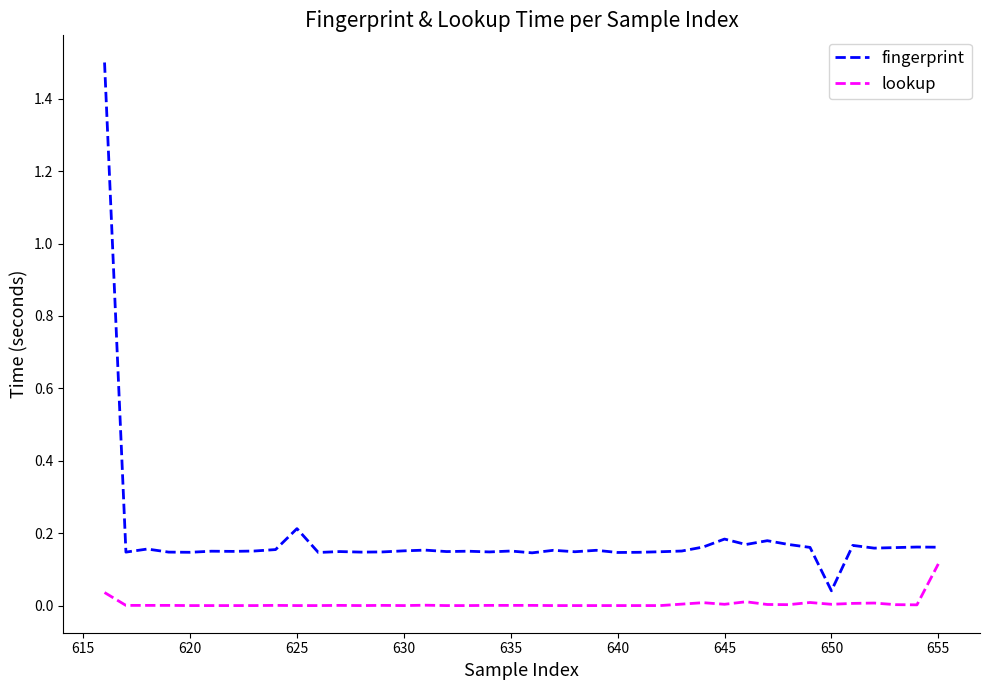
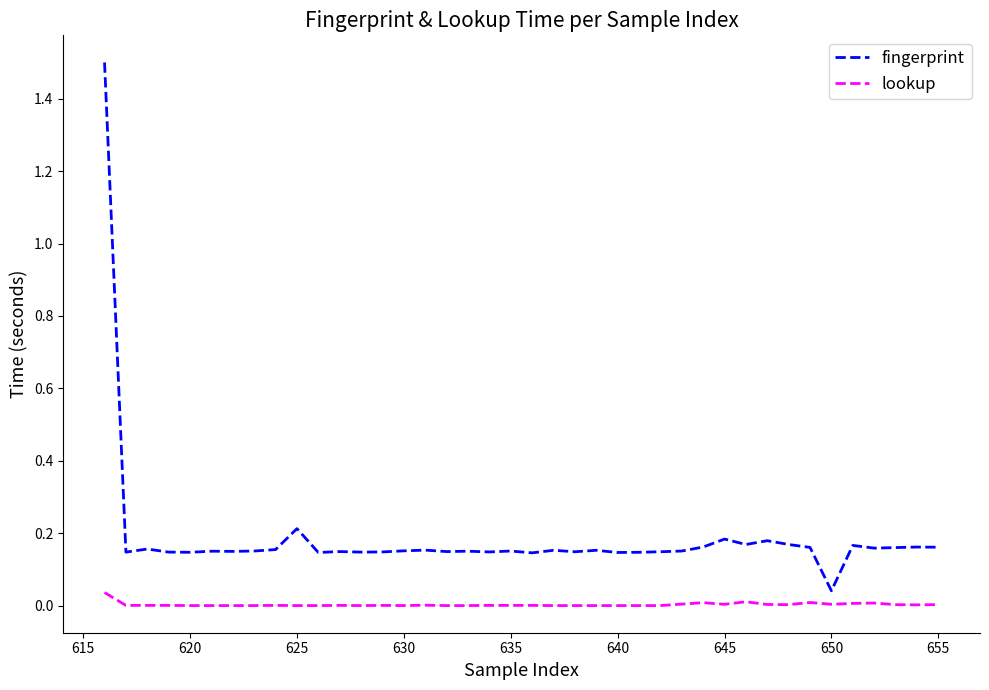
lookup, 655: 0.12 -> 0.00
